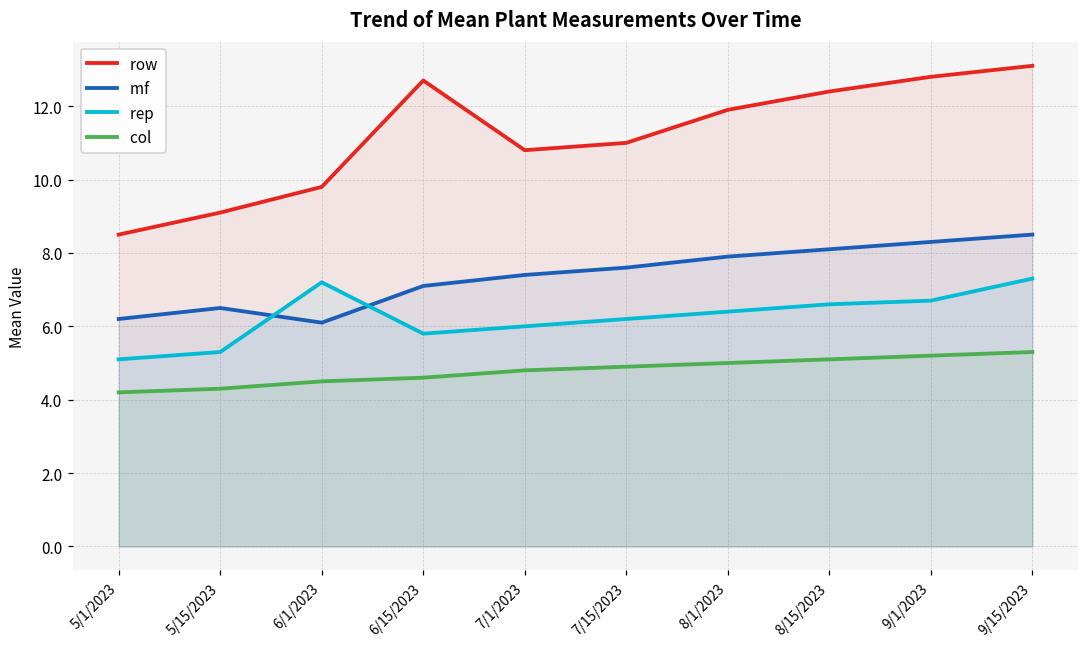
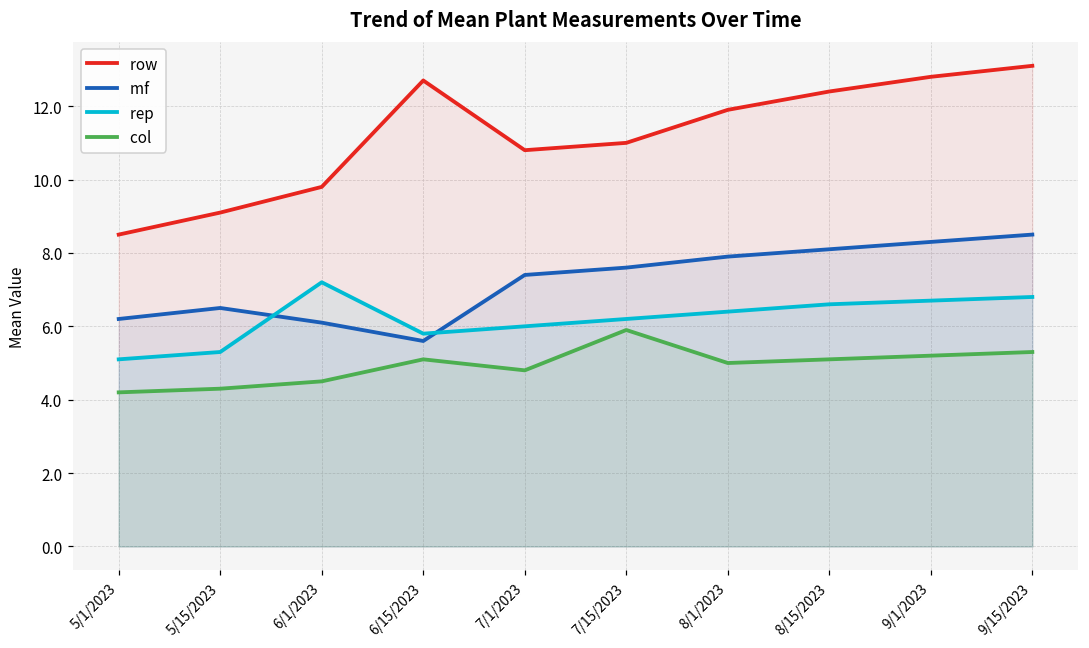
mf, 6/15/2023: 7.1 -> 5.6
col, 6/15/2023: 4.6 -> 5.1
col, 7/15/2023: 4.9 -> 5.9
rep, 9/15/2023: 7.3 -> 6.8
